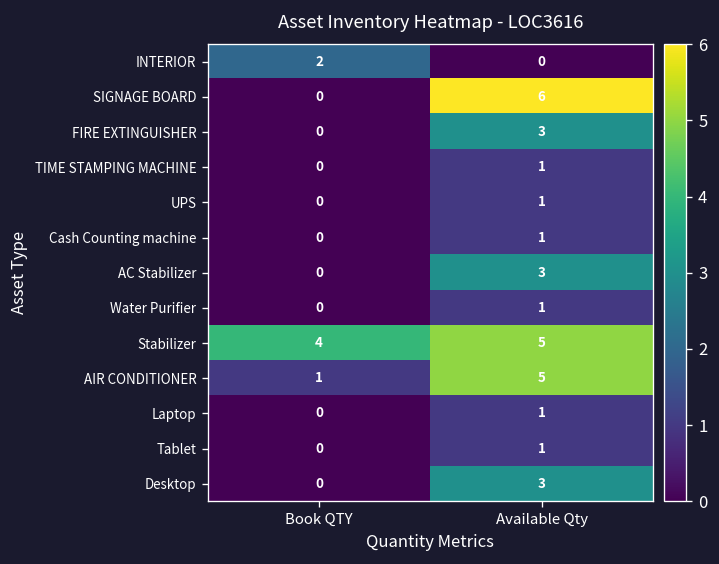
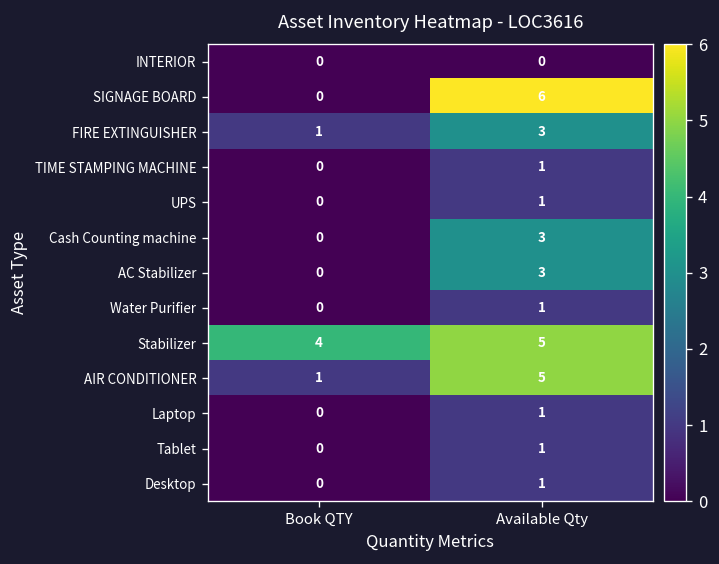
INTERIOR, Book QTY: 2 -> 0
FIRE EXTINGUISHER, Book QTY: 0 -> 1
Cash Counting machine, Available Qty: 1 -> 3
Desktop, Available Qty: 3 -> 1
